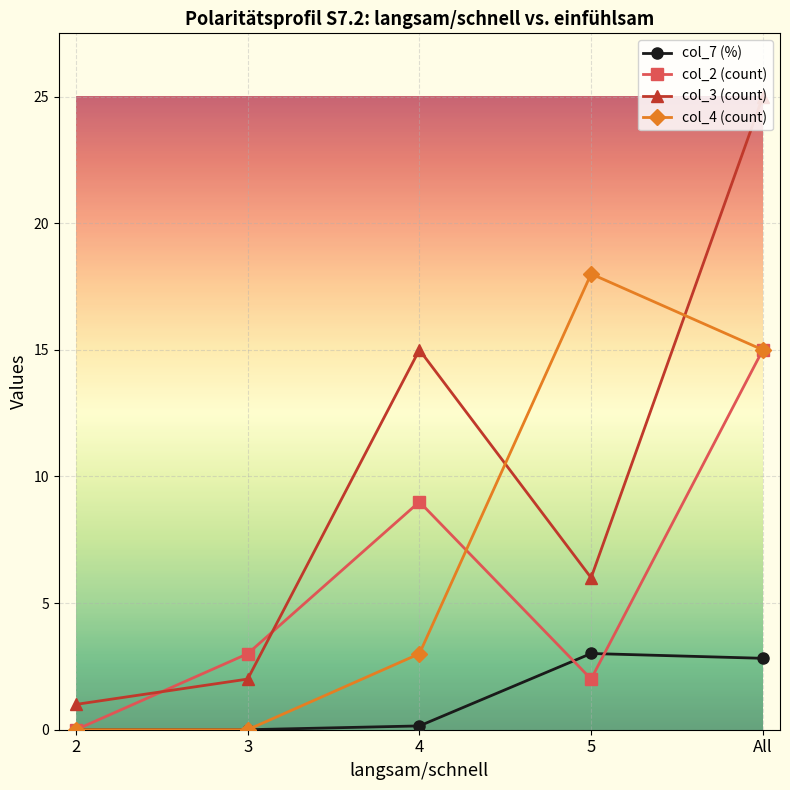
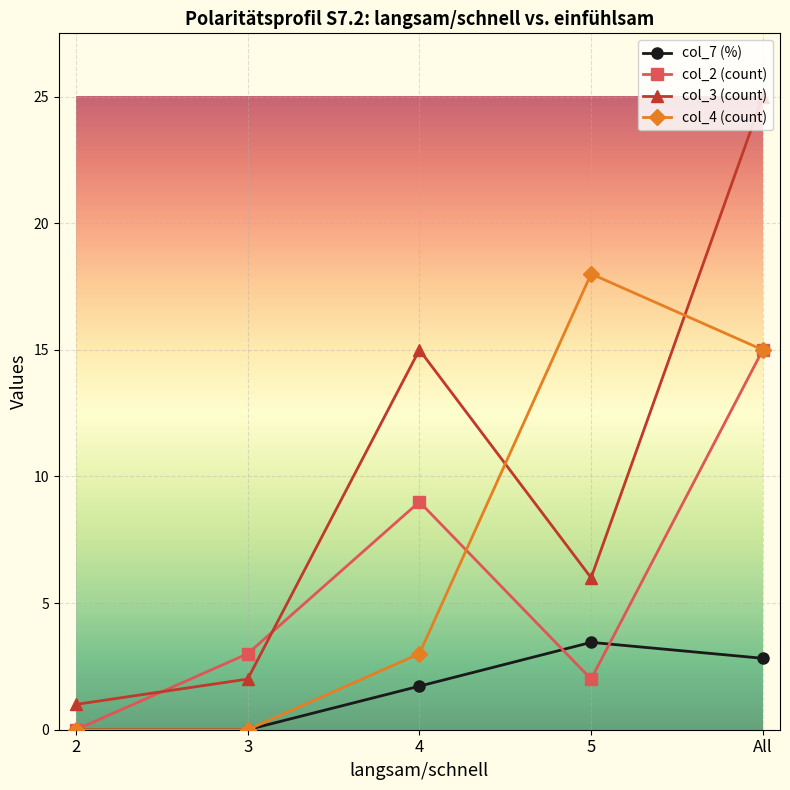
col_7 (%), 4: 0.2 -> 1.7
col_7 (%), 5: 3.0 -> 3.5
